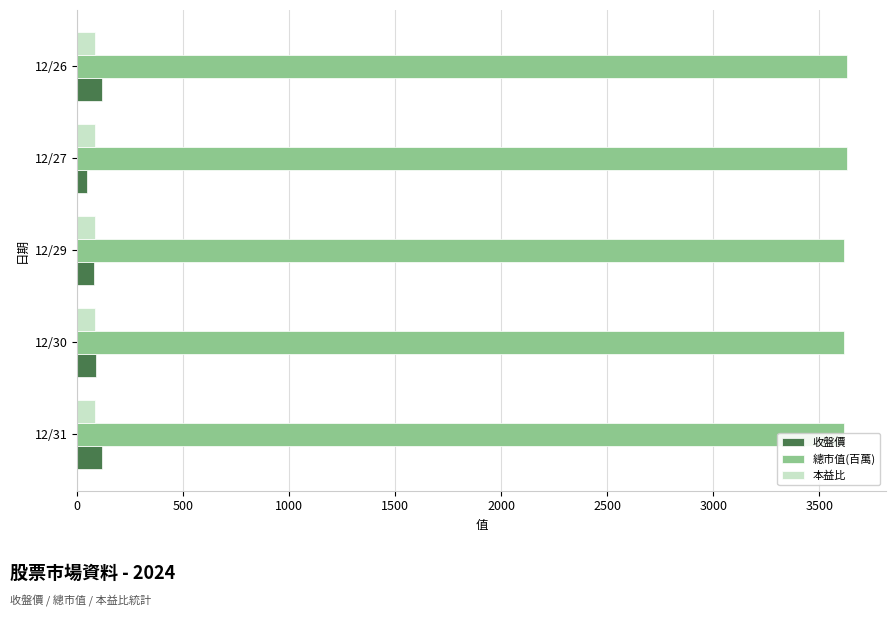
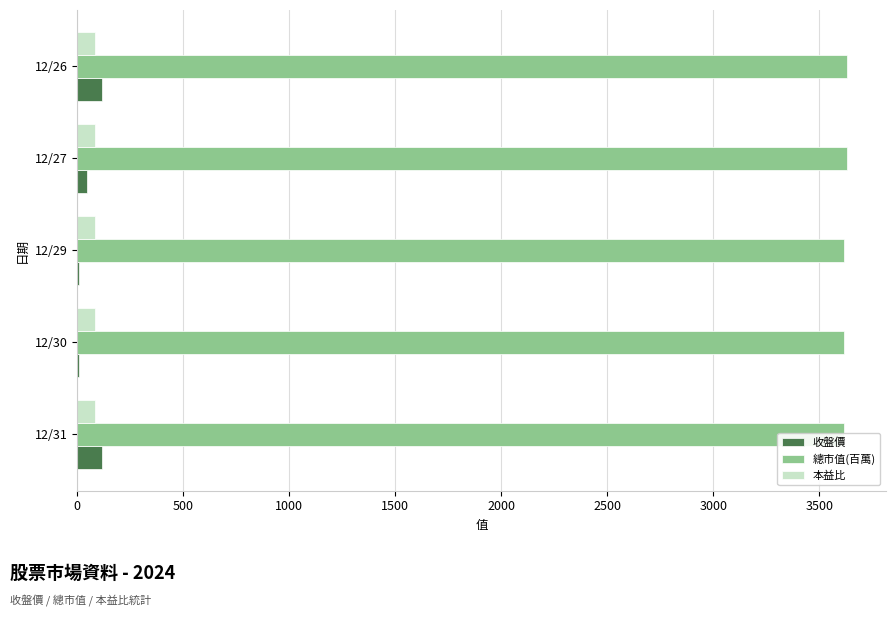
收盤價, 12/29: 80 -> 10
收盤價, 12/30: 90 -> 10
